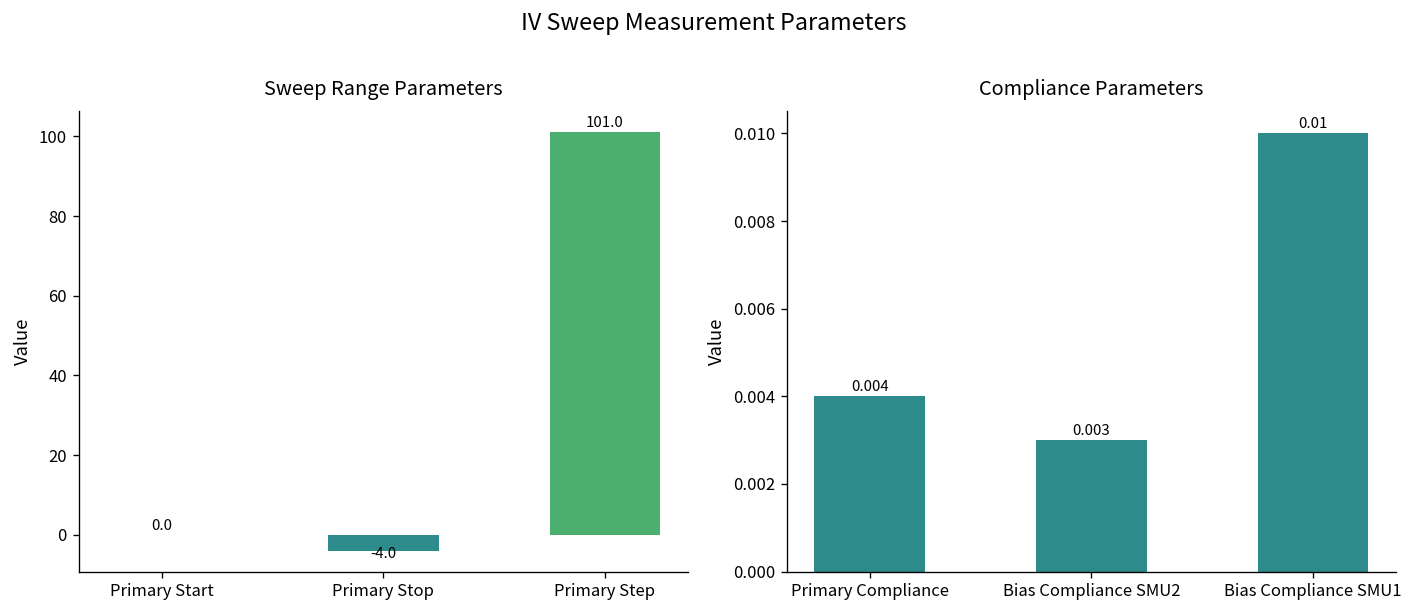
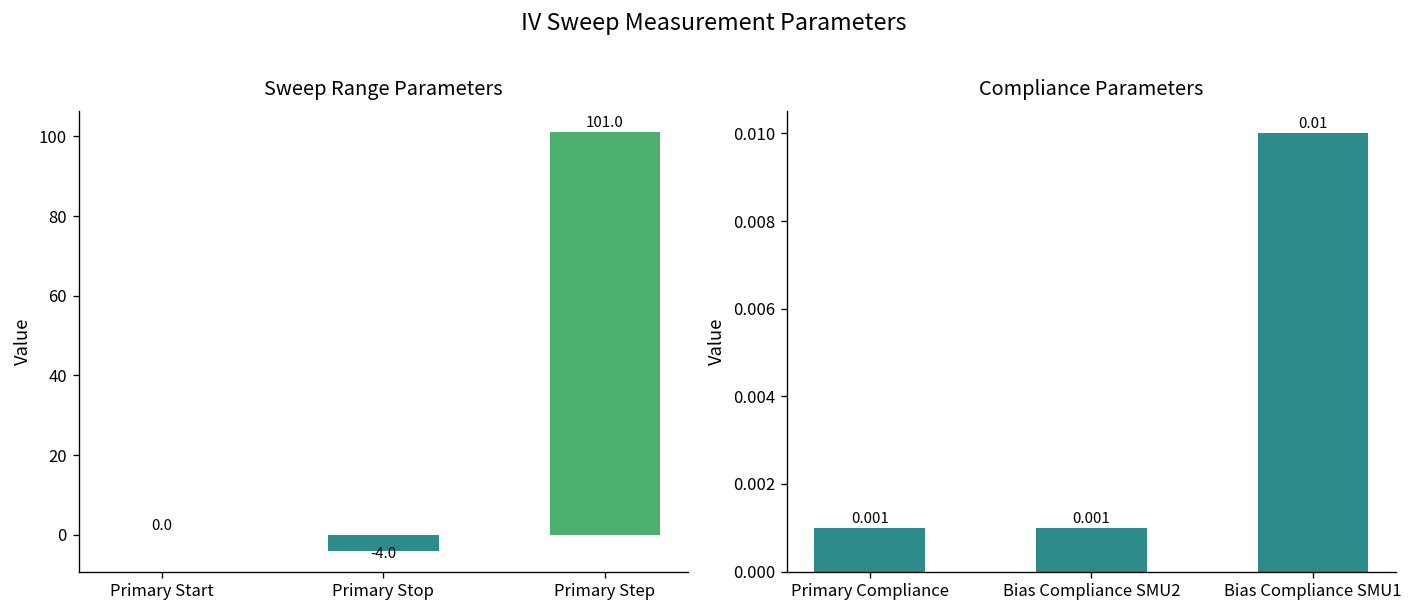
Compliance Parameters, Primary Compliance: 0.004 -> 0.001
Compliance Parameters, Bias Compliance SMU2: 0.003 -> 0.001
